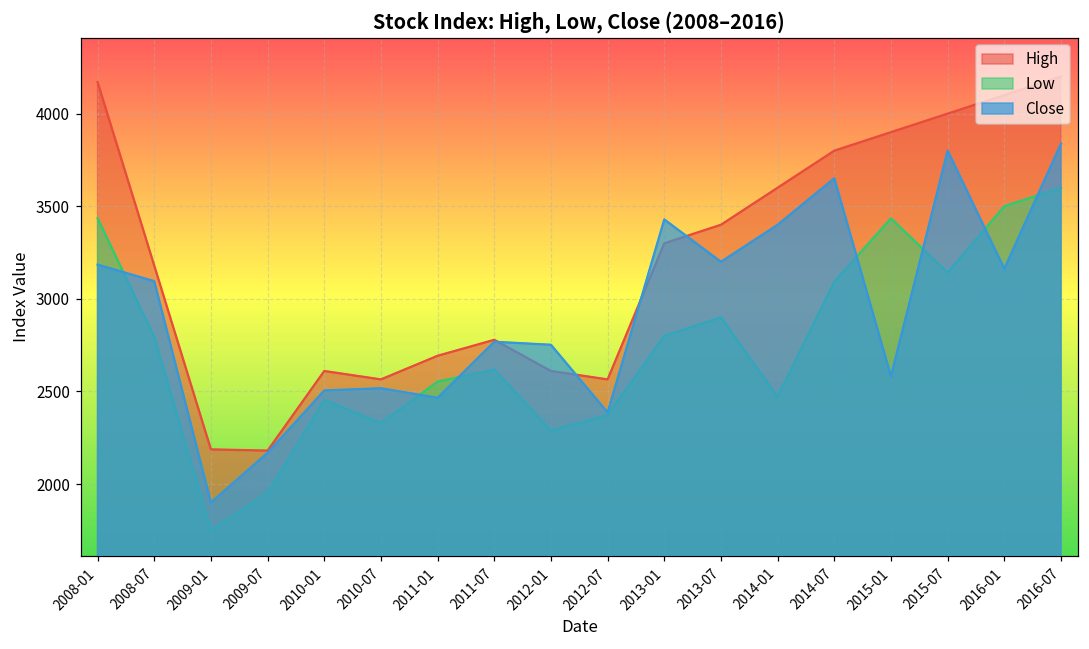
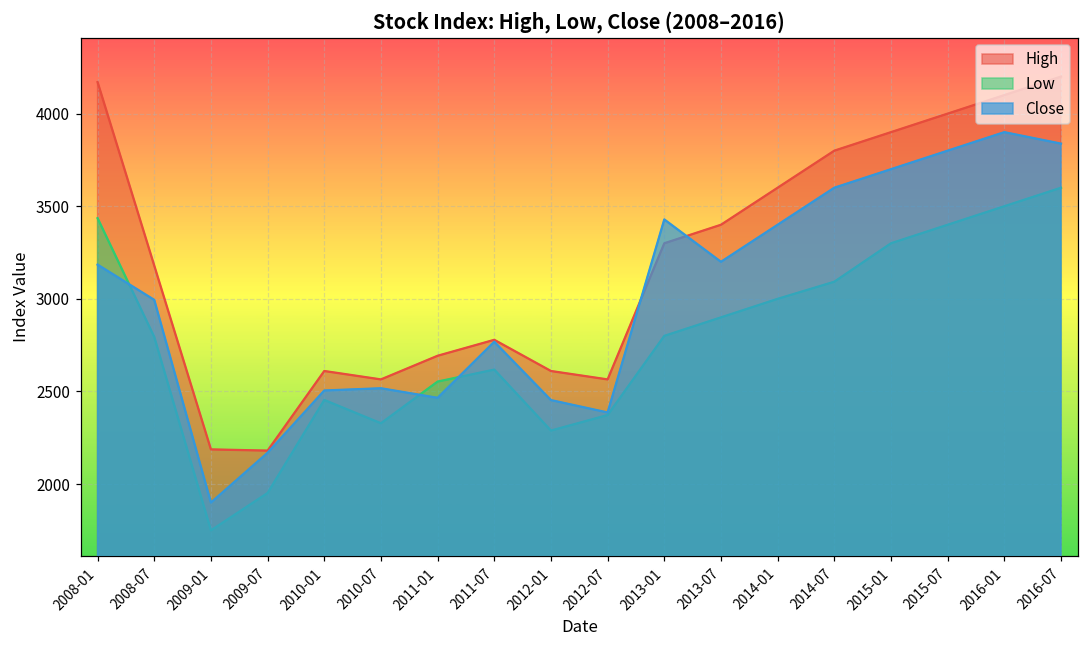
Close, 2008-07: 3100 -> 2990
Close, 2012-01: 2750 -> 2450
Low, 2014-01: 2470 -> 3000
Close, 2014-07: 3650 -> 3600
Low, 2015-01: 3430 -> 3300
Close, 2015-01: 2580 -> 3700
Low, 2015-07: 3140 -> 3400
Close, 2016-01: 3160 -> 3900
